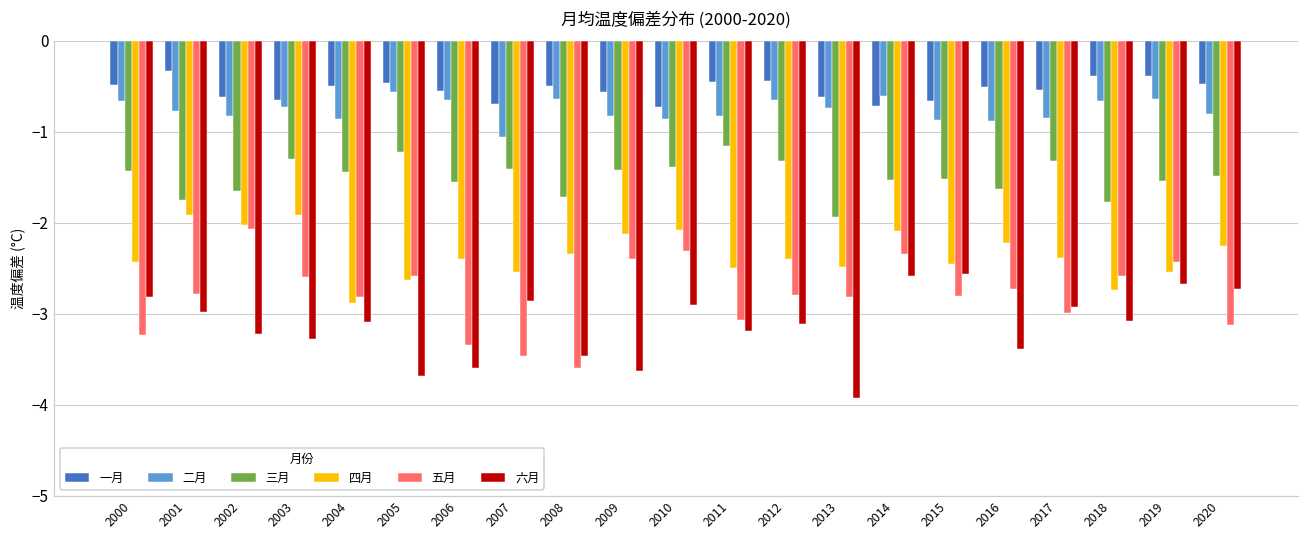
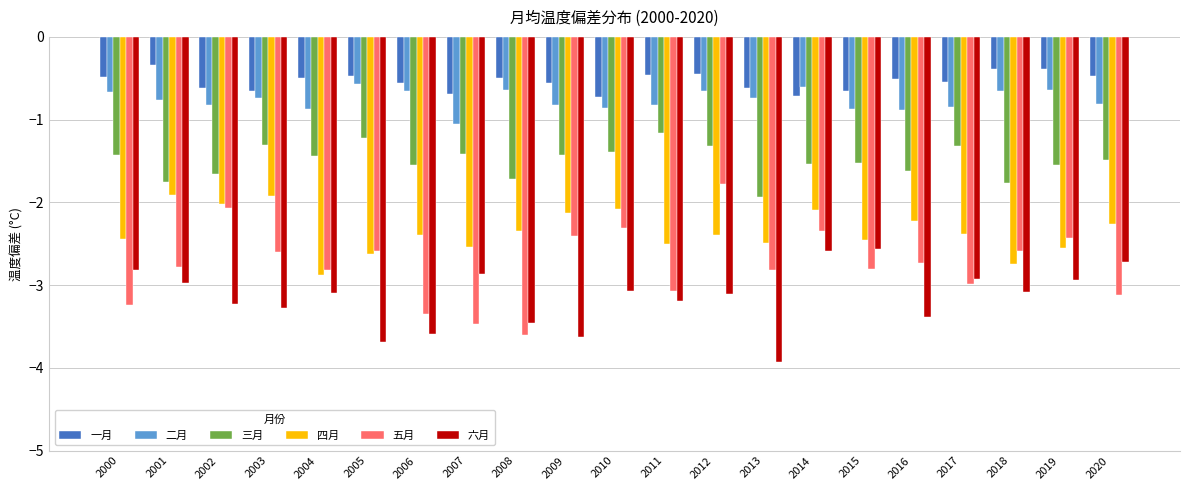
六月, 2010: -2.9 -> -3.1
五月, 2012: -2.8 -> -1.8
六月, 2019: -2.7 -> -2.9
